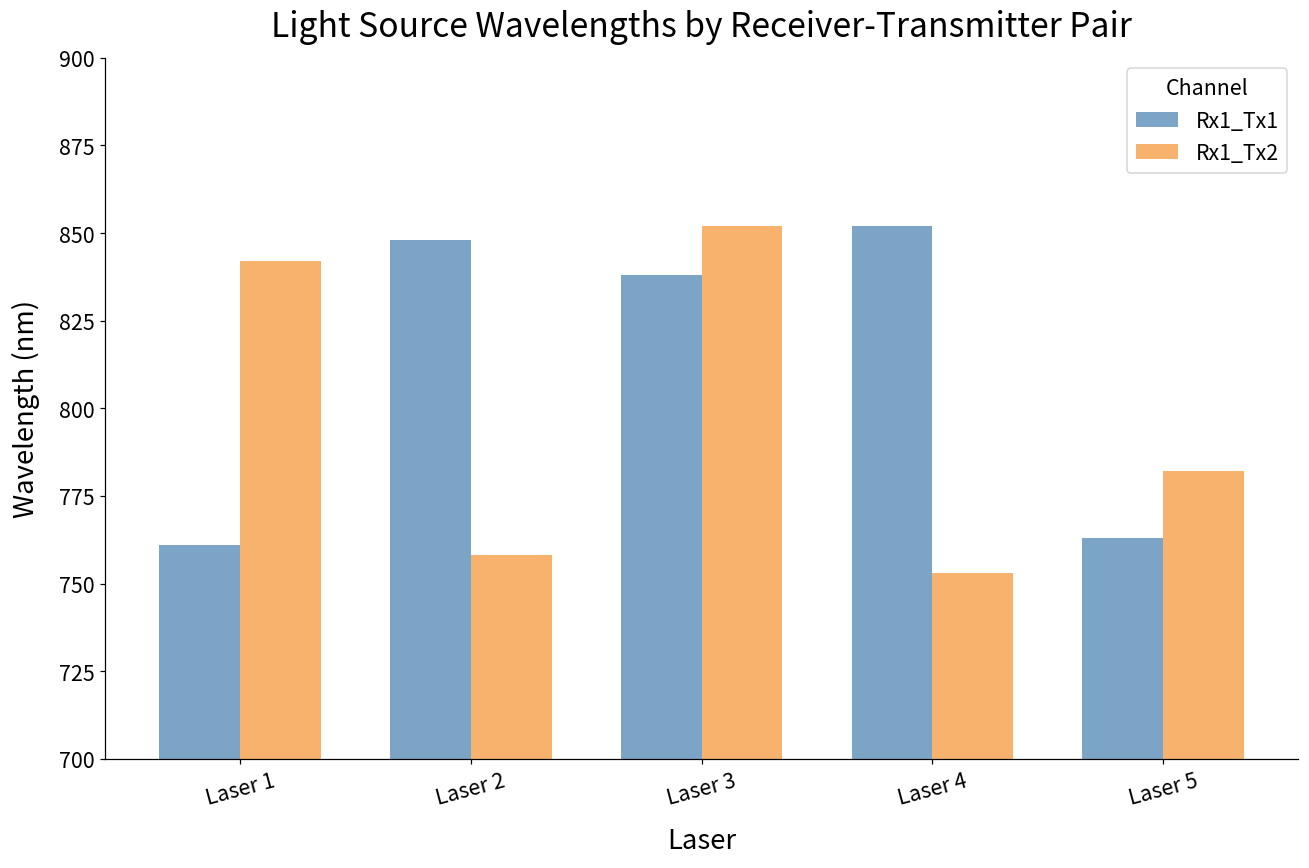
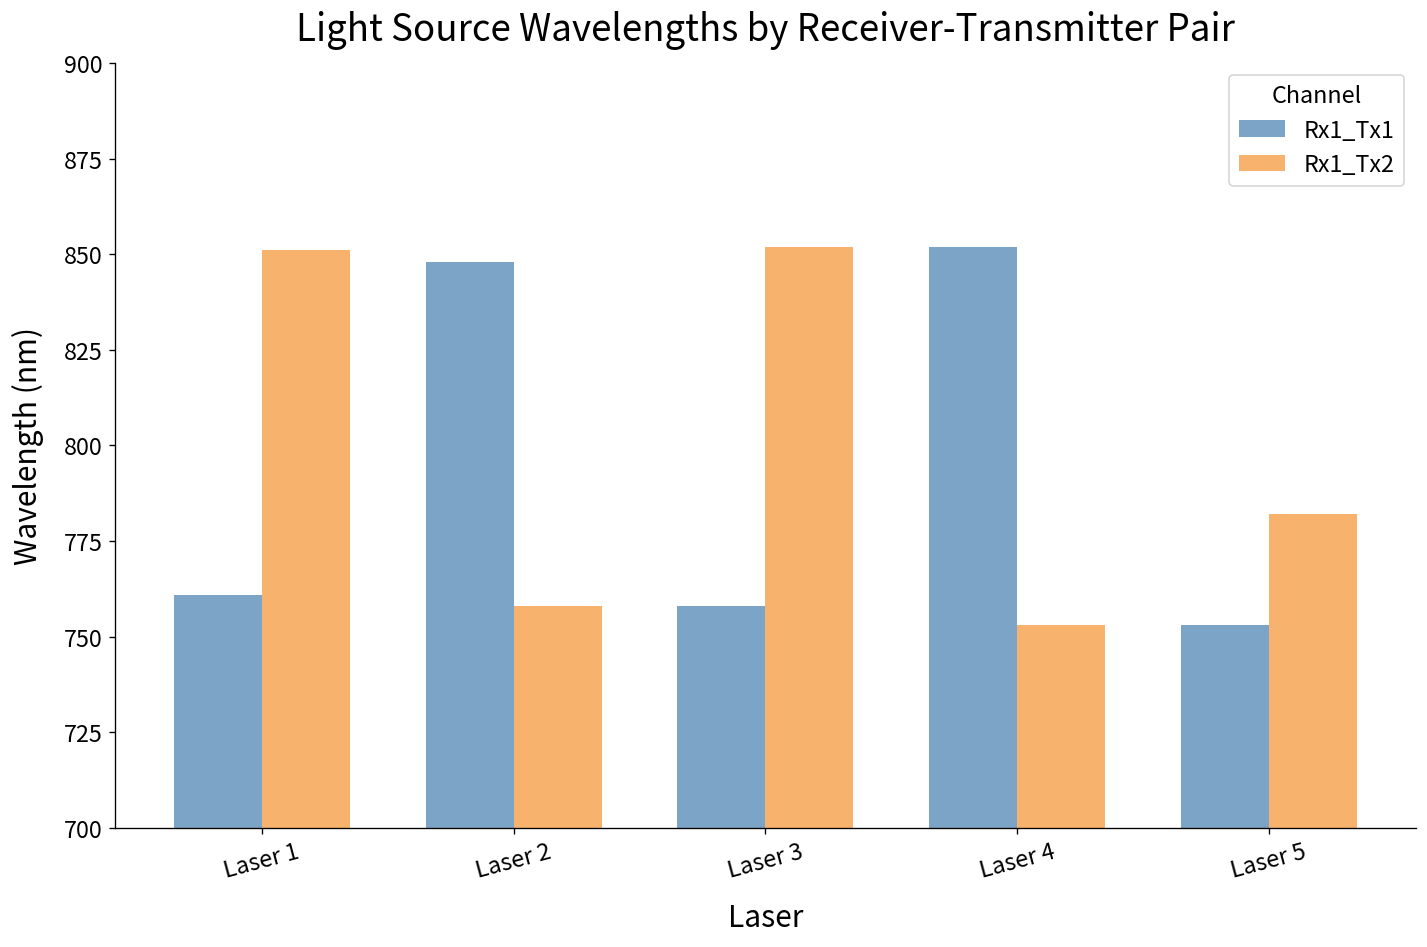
Rx1_Tx2, Laser 1: 842 -> 851
Rx1_Tx1, Laser 3: 838 -> 758
Rx1_Tx1, Laser 5: 763 -> 753
